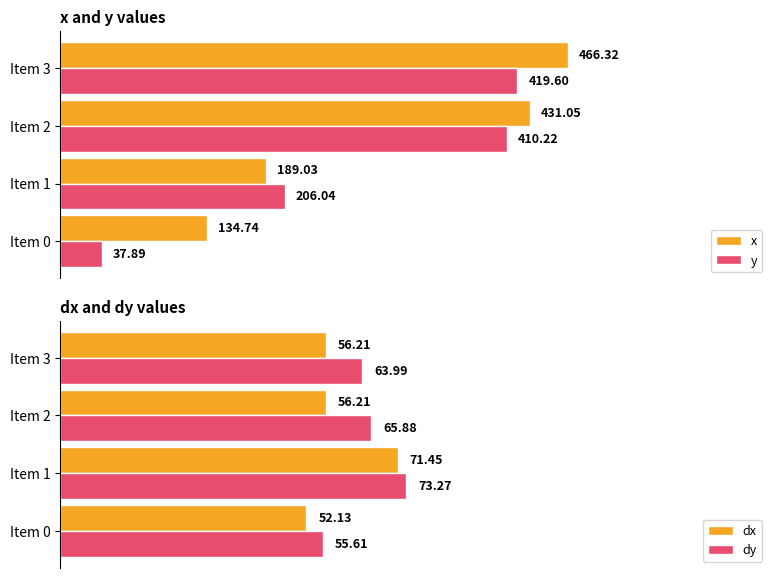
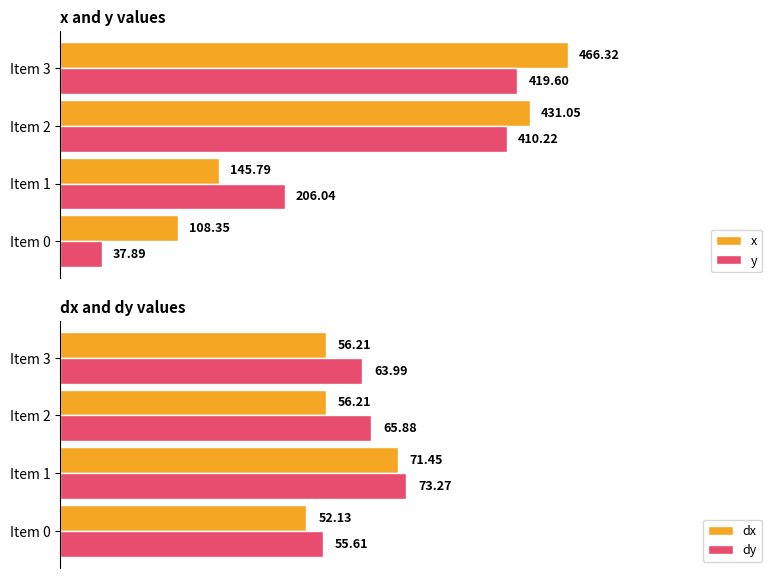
x and y values, x, Item 1: 189.03 -> 145.79
x and y values, x, Item 0: 134.74 -> 108.35
